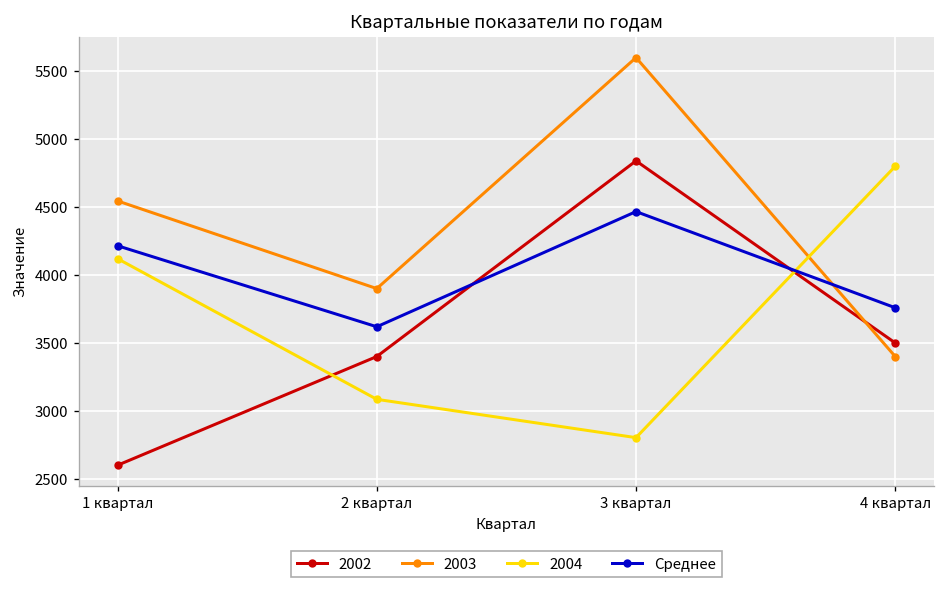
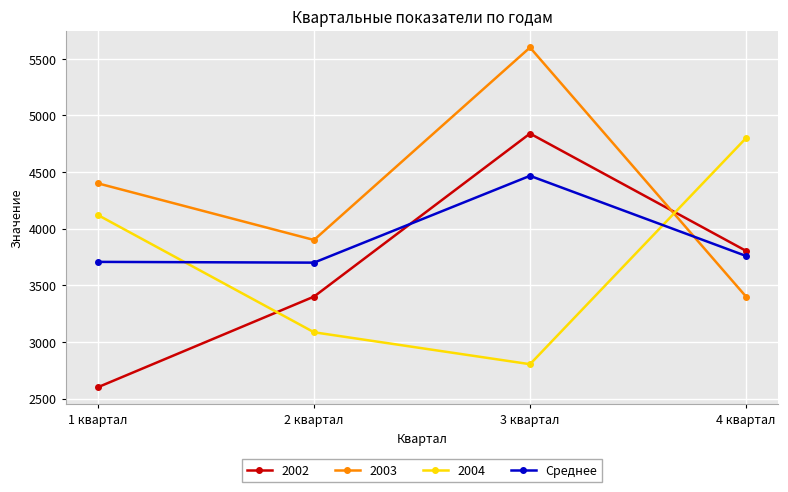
2003, 1 квартал: 4550 -> 4400
Среднее, 1 квартал: 4220 -> 3710
Среднее, 2 квартал: 3620 -> 3700
2002, 4 квартал: 3500 -> 3800
